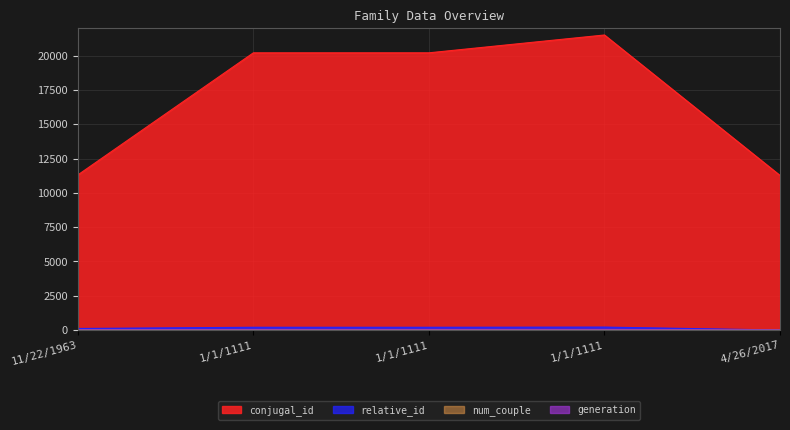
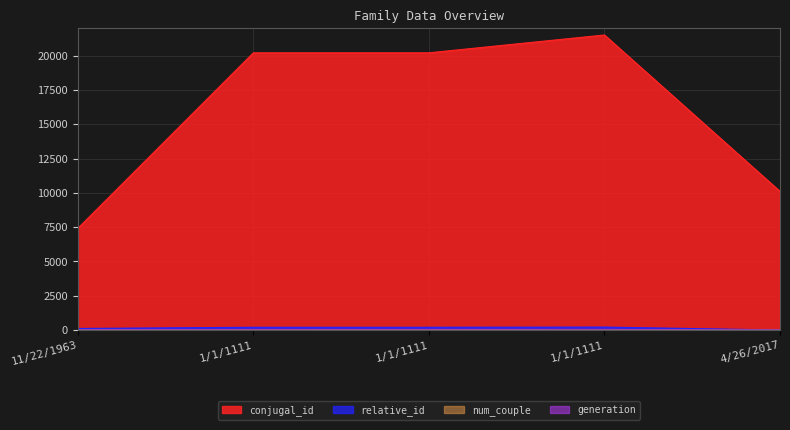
conjugal_id, 11/22/1963: 11300 -> 7400
conjugal_id, 4/26/2017: 11300 -> 10100
